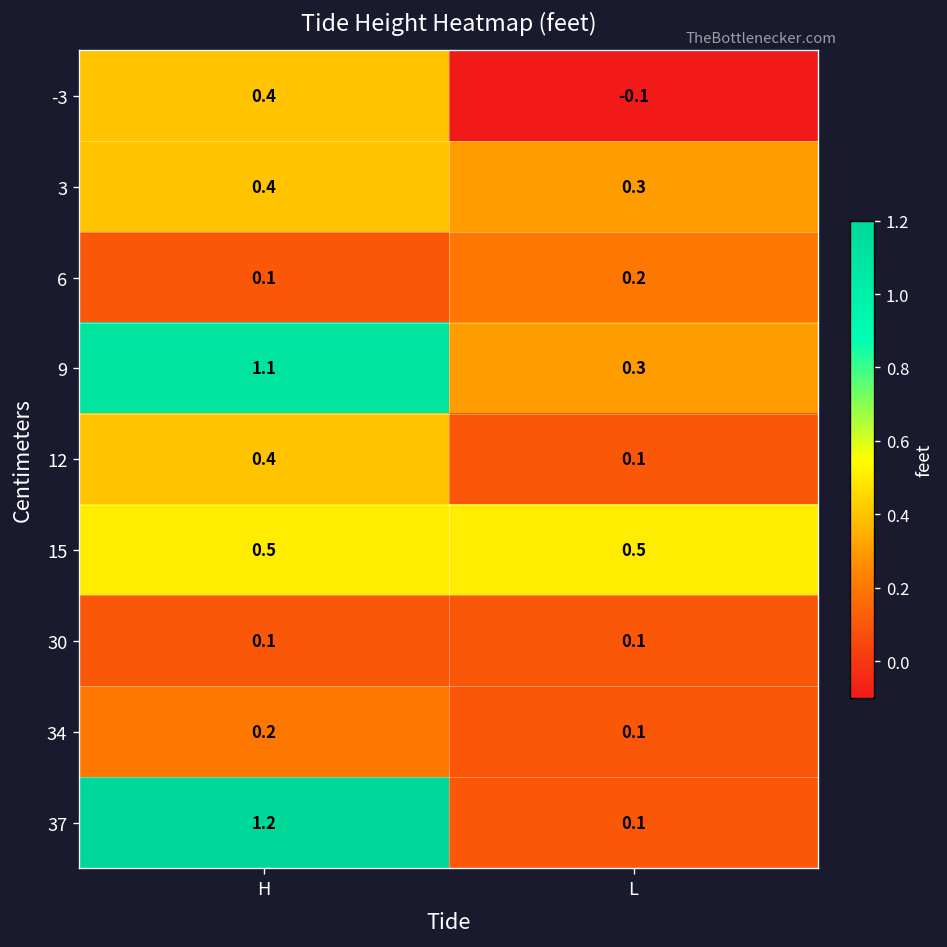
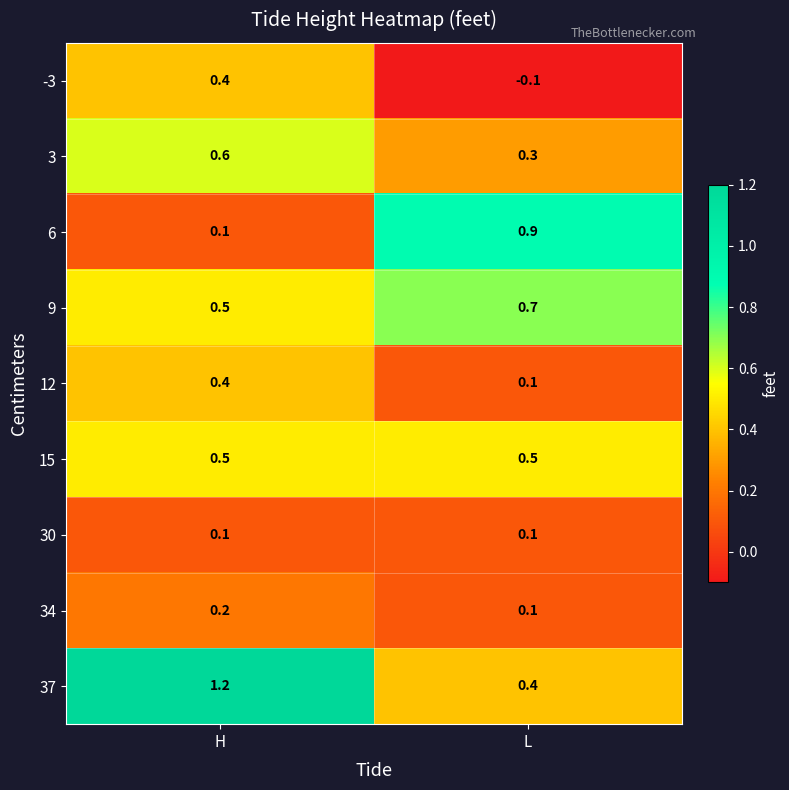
3, H: 0.4 -> 0.6
6, L: 0.2 -> 0.9
9, H: 1.1 -> 0.5
9, L: 0.3 -> 0.7
37, L: 0.1 -> 0.4
